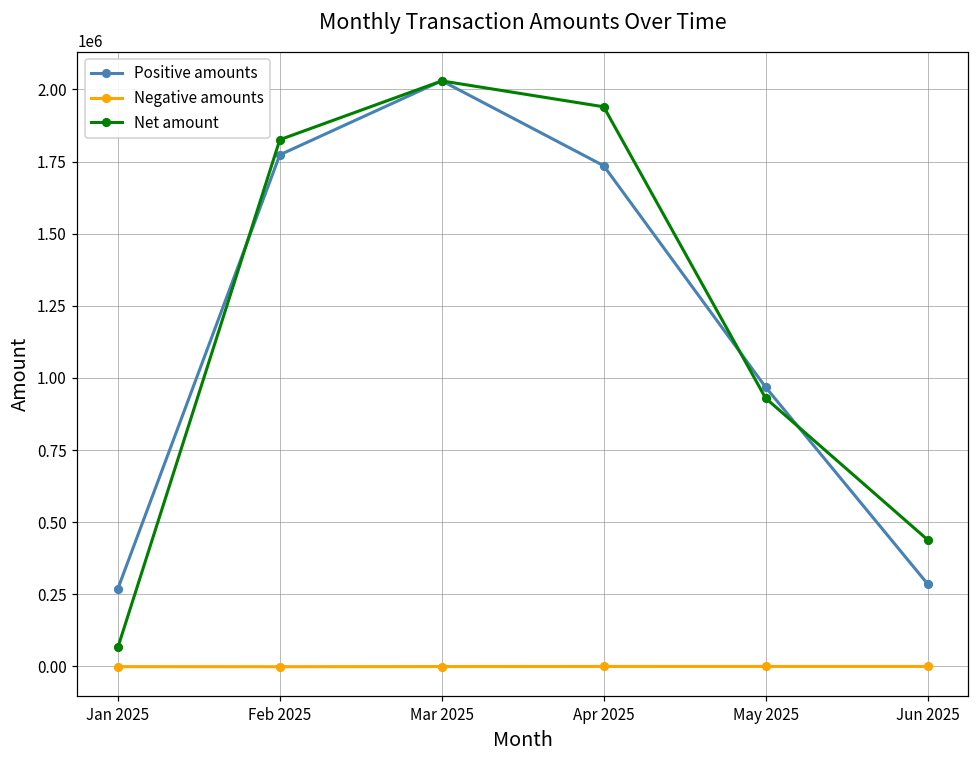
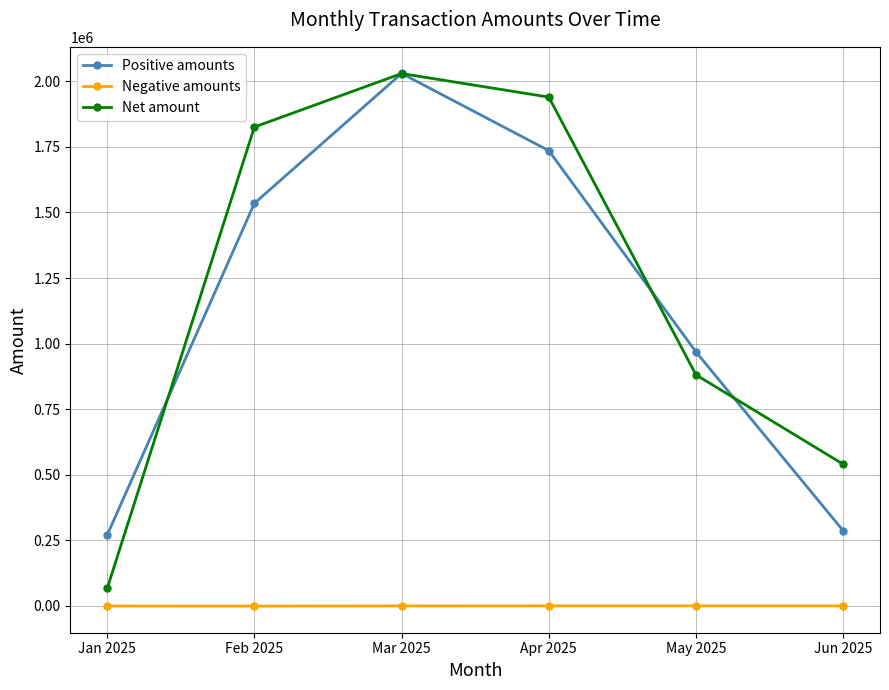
Positive amounts, Feb 2025: 1770000 -> 1540000
Net amount, May 2025: 930000 -> 880000
Net amount, Jun 2025: 440000 -> 540000
